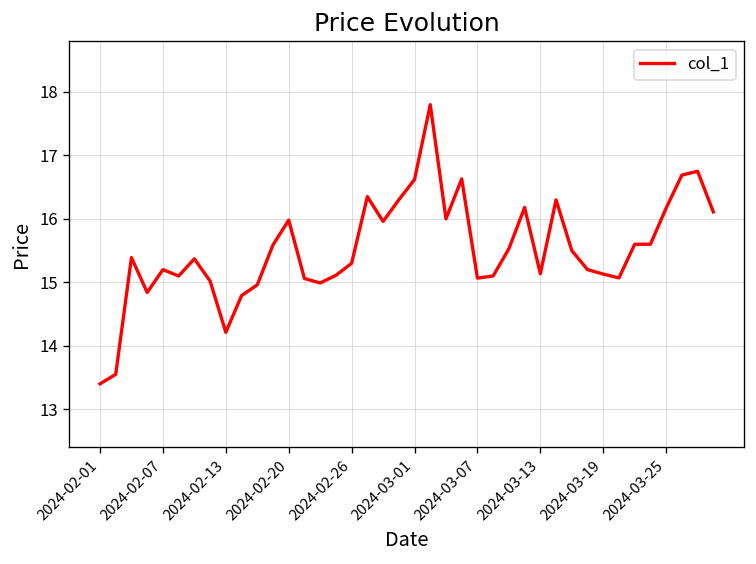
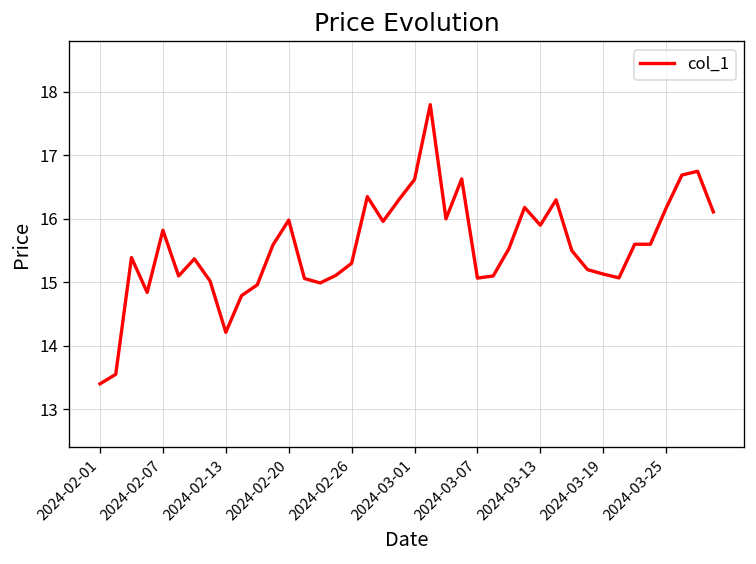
2024-02-07: 15.2 -> 15.8
2024-03-13: 15.1 -> 15.9
